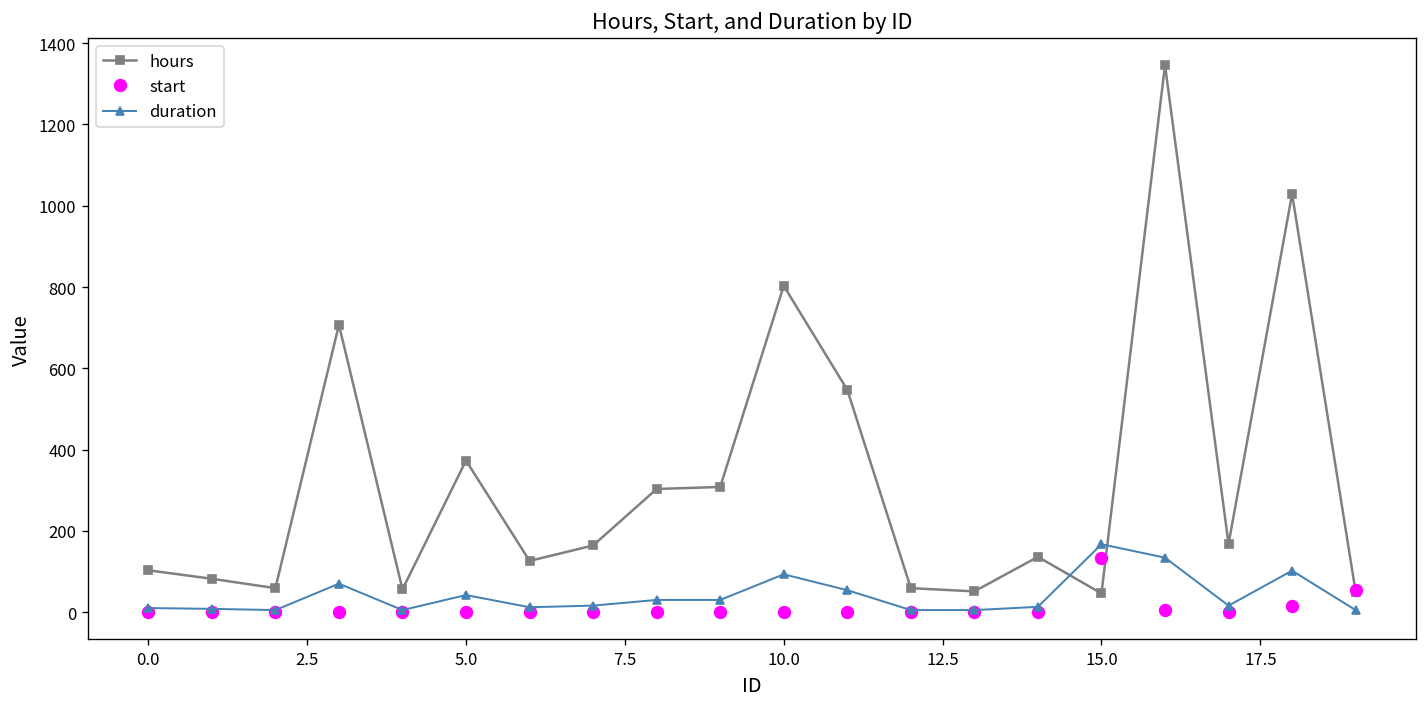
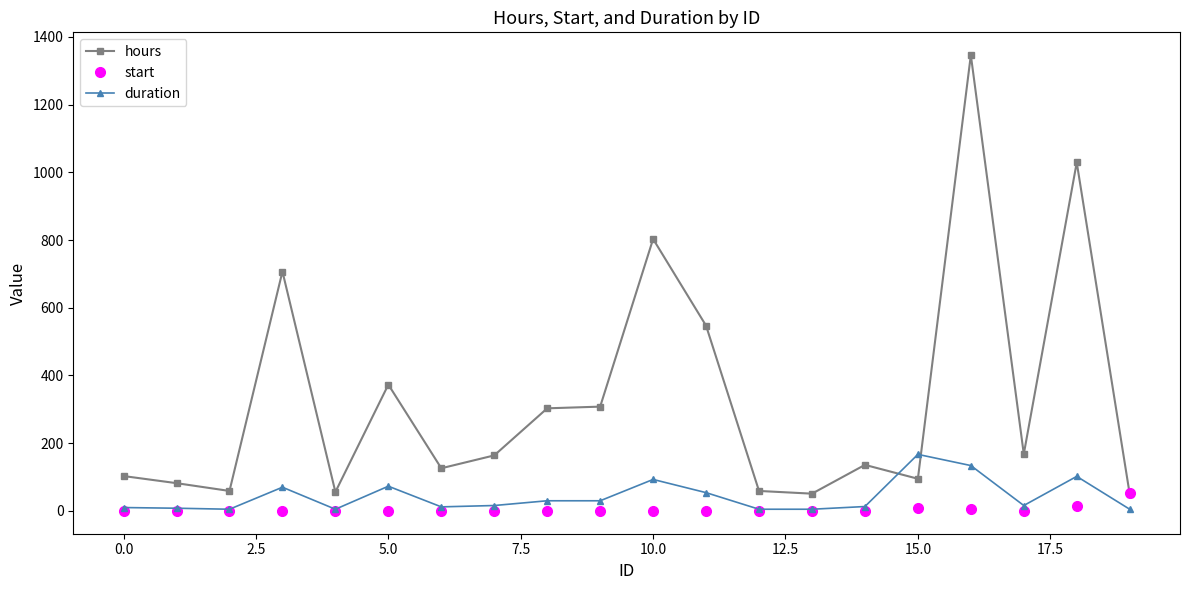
duration, 5.0: 40 -> 70
hours, 15.0: 50 -> 100
start, 15.0: 130 -> 10
